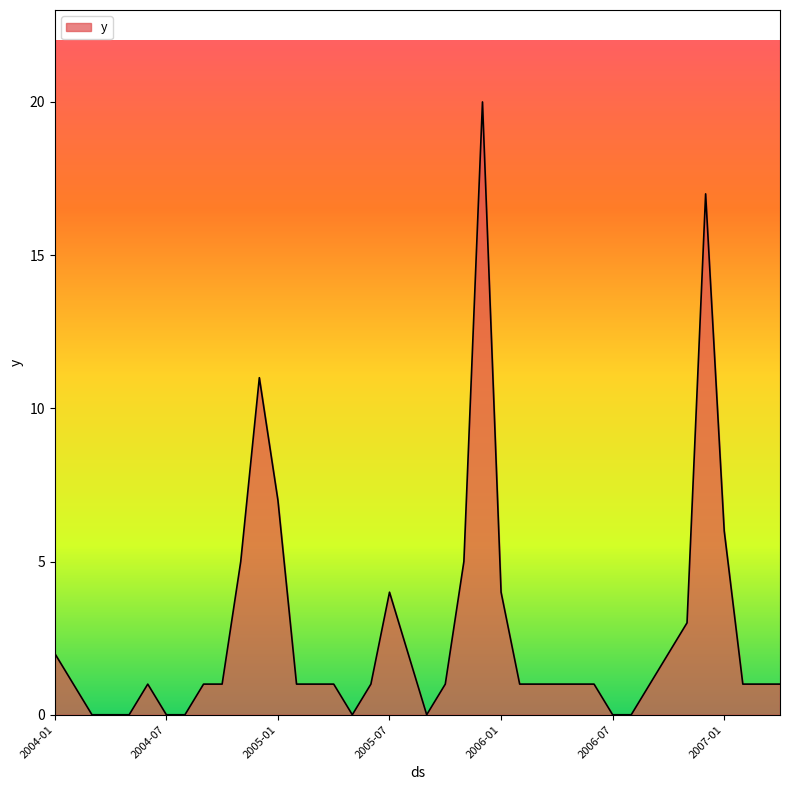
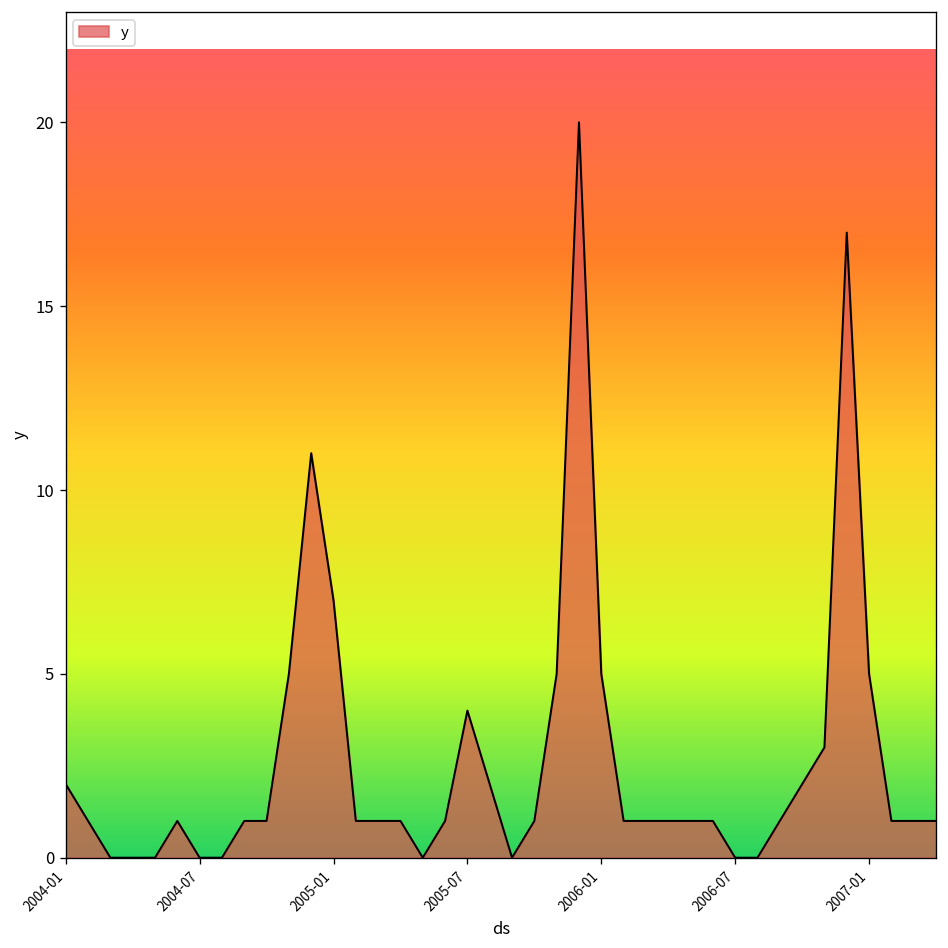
2006-01: 4 -> 5
2007-01: 6 -> 5
